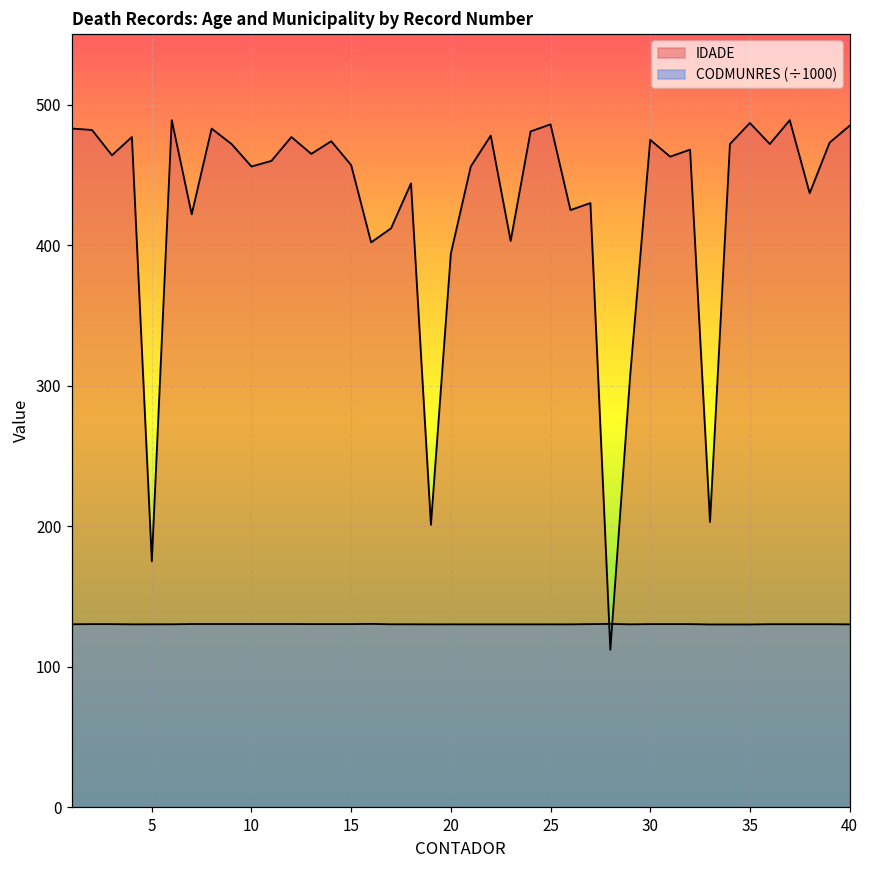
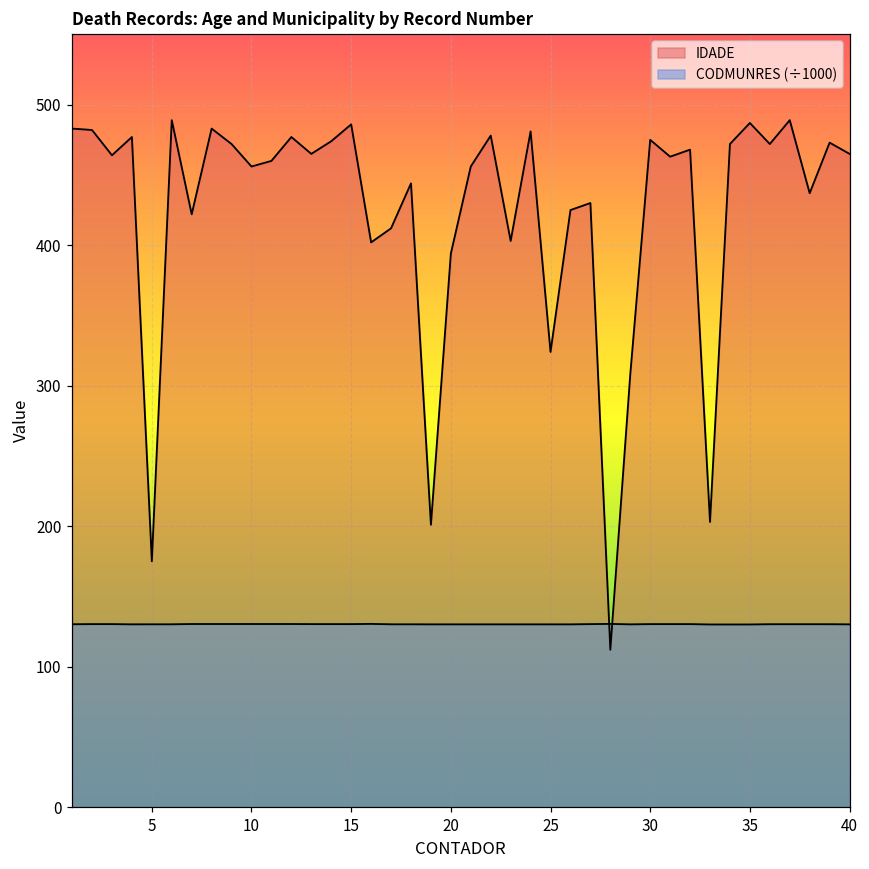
IDADE, 15: 457 -> 486
IDADE, 25: 486 -> 324
IDADE, 40: 485 -> 465
